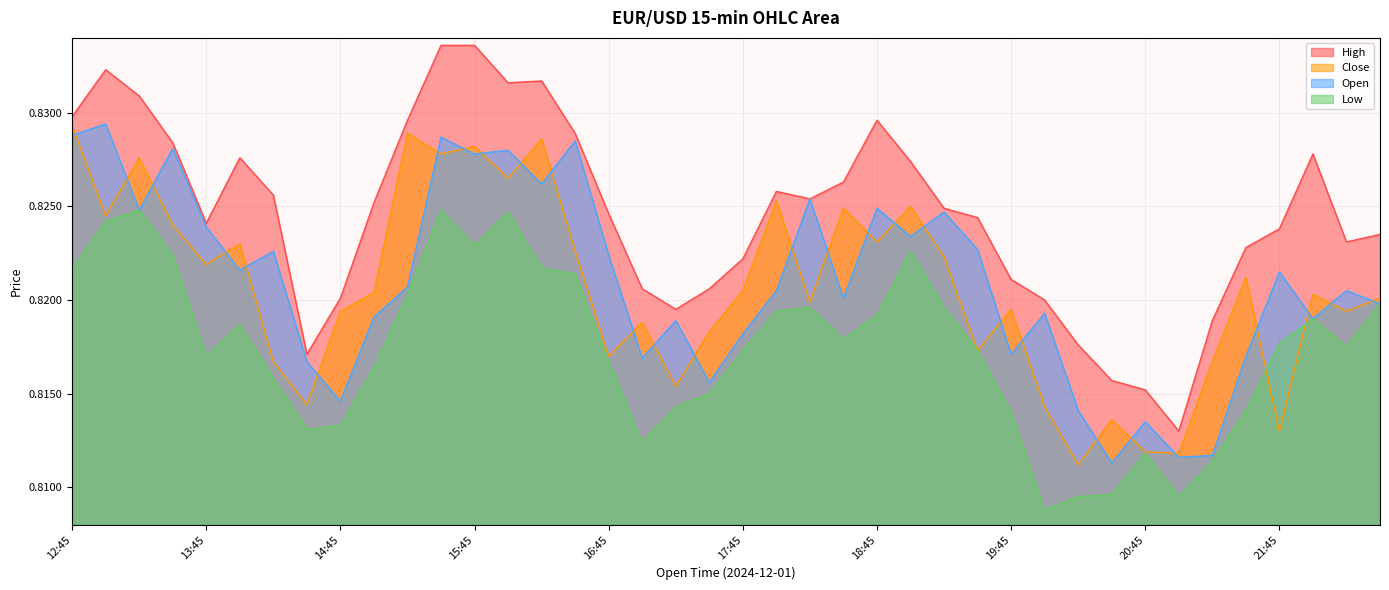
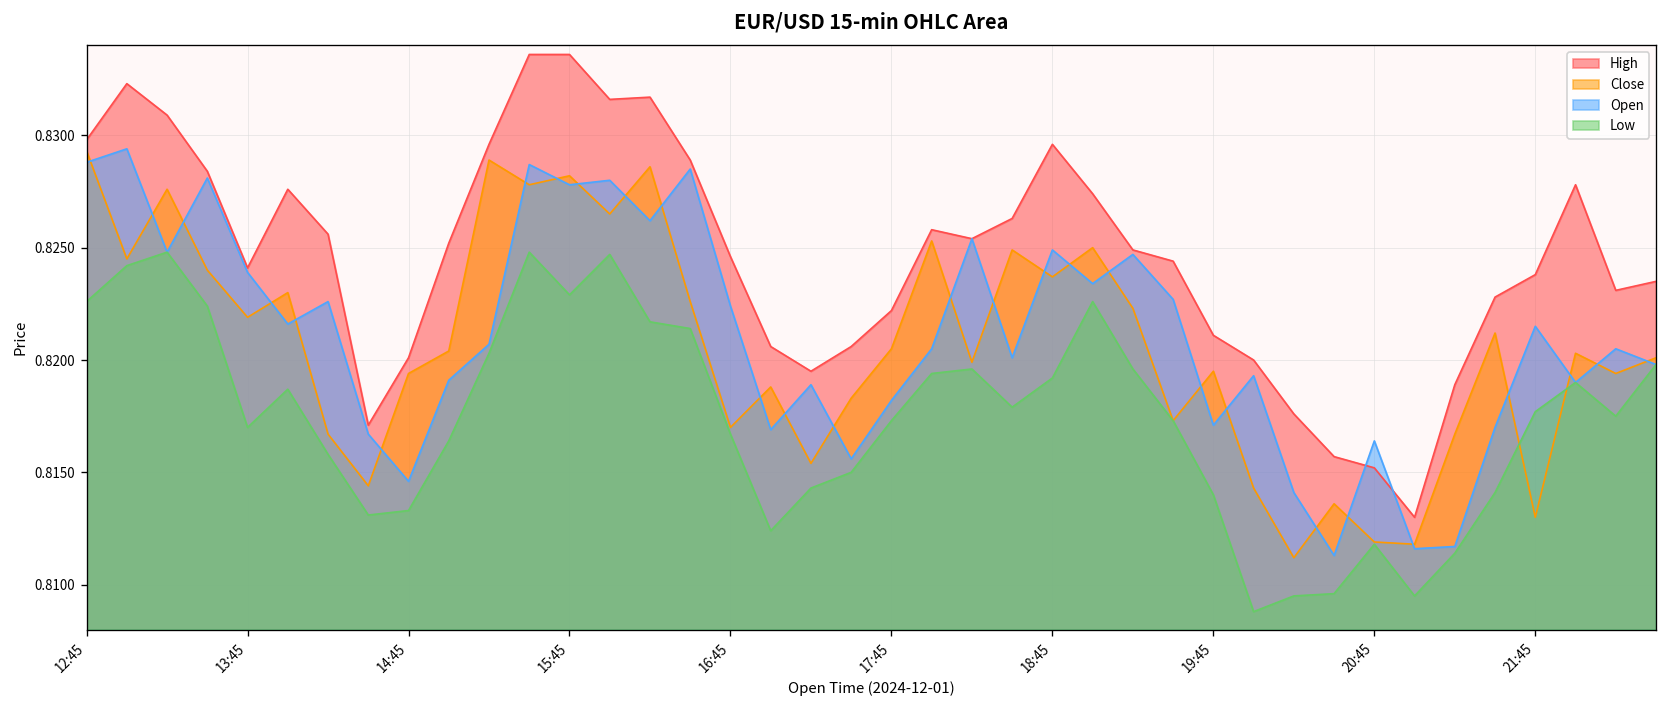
Low, 12:45: 0.8217 -> 0.8226
Close, 18:45: 0.8231 -> 0.8237
Open, 20:45: 0.8135 -> 0.8164
